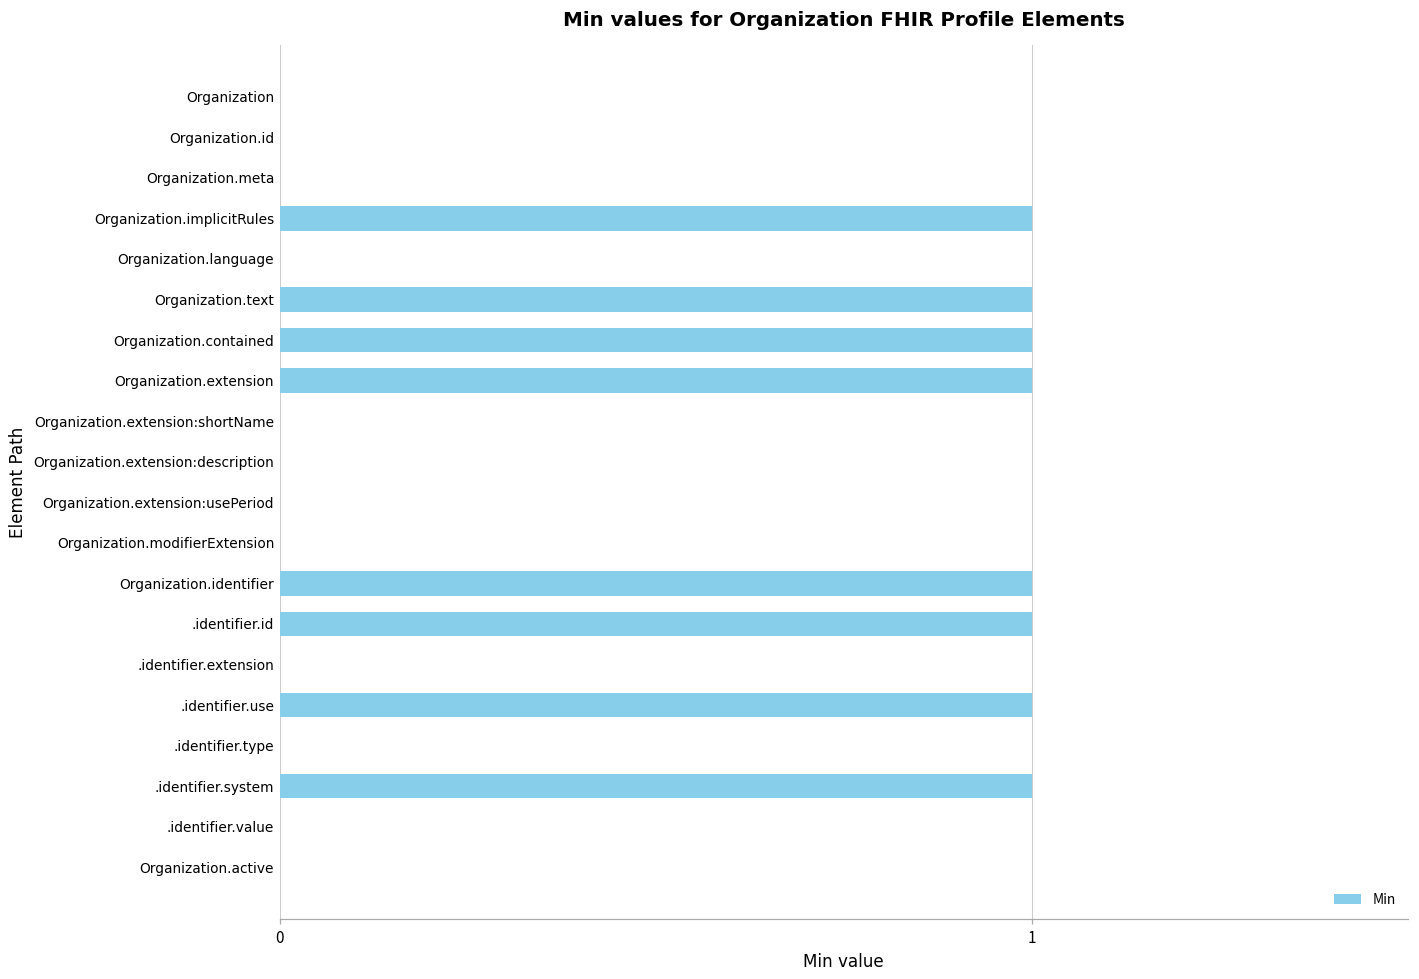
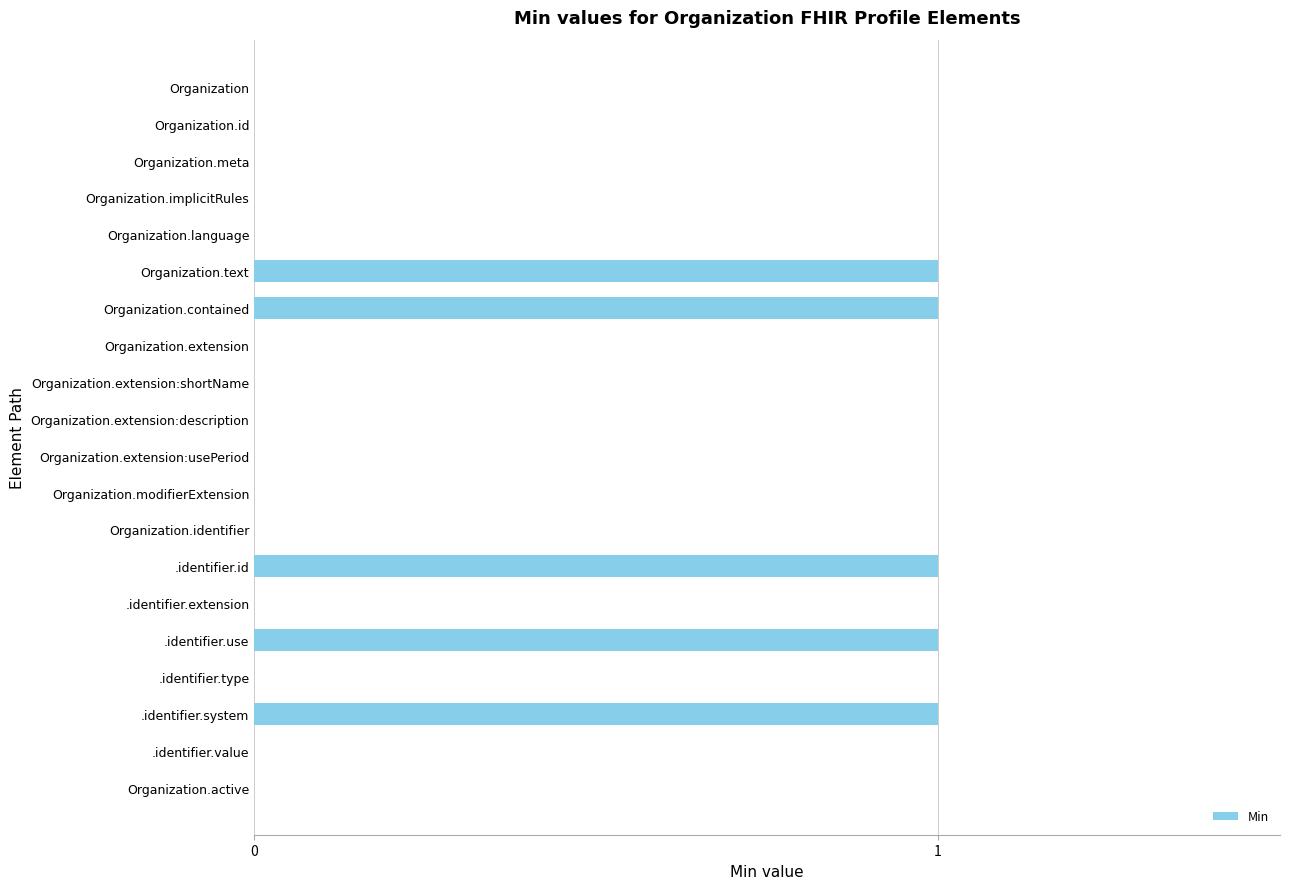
Organization.implicitRules: 1 -> 0
Organization.extension: 1 -> 0
Organization.identifier: 1 -> 0
